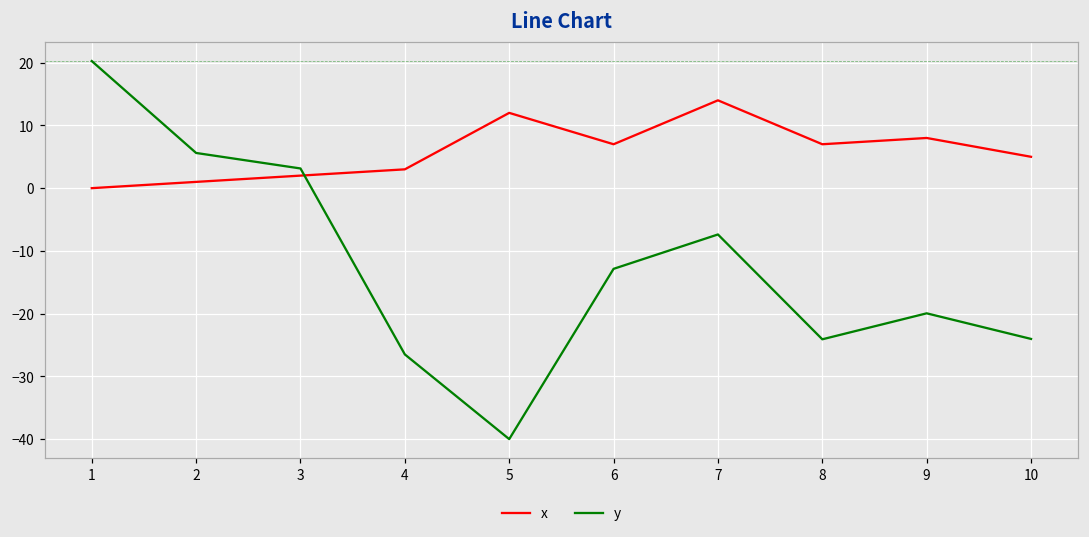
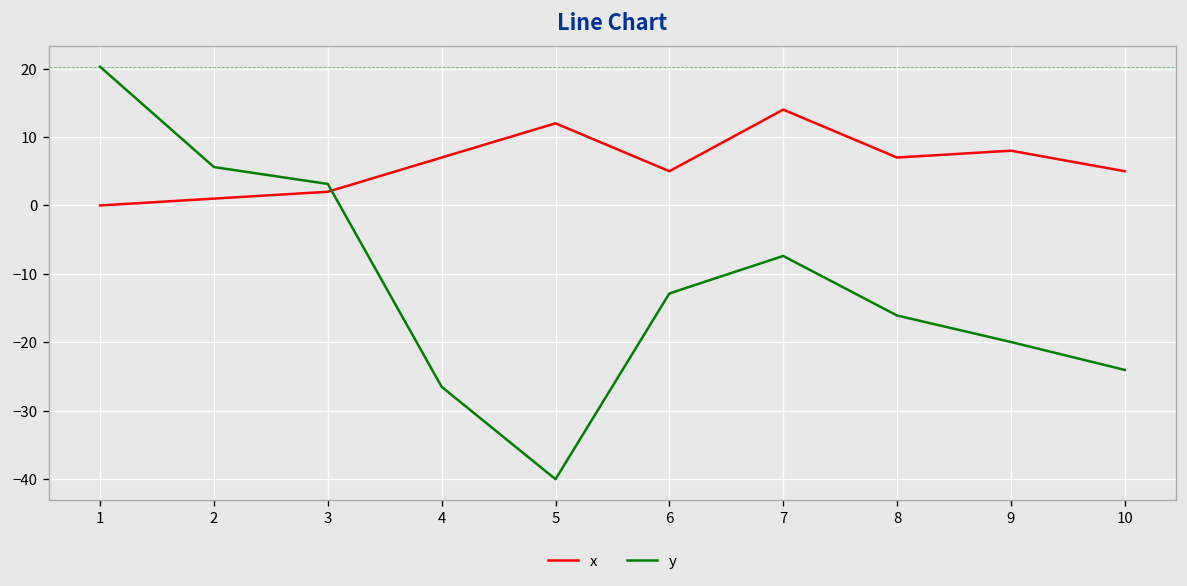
x, 4: 3 -> 7
x, 6: 7 -> 5
y, 8: -24 -> -16
